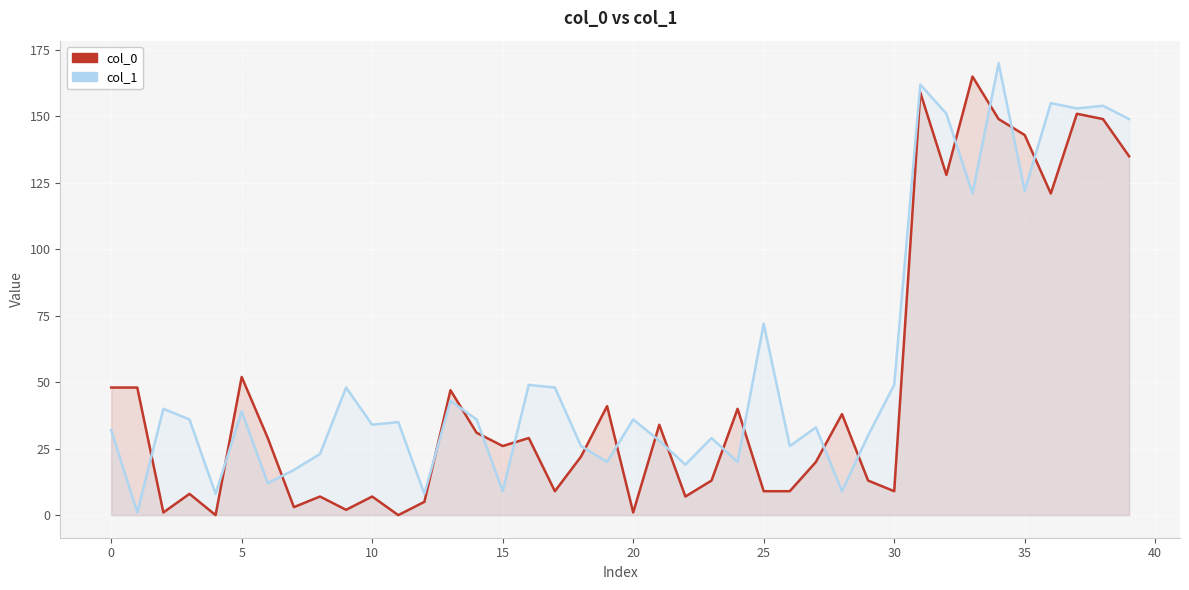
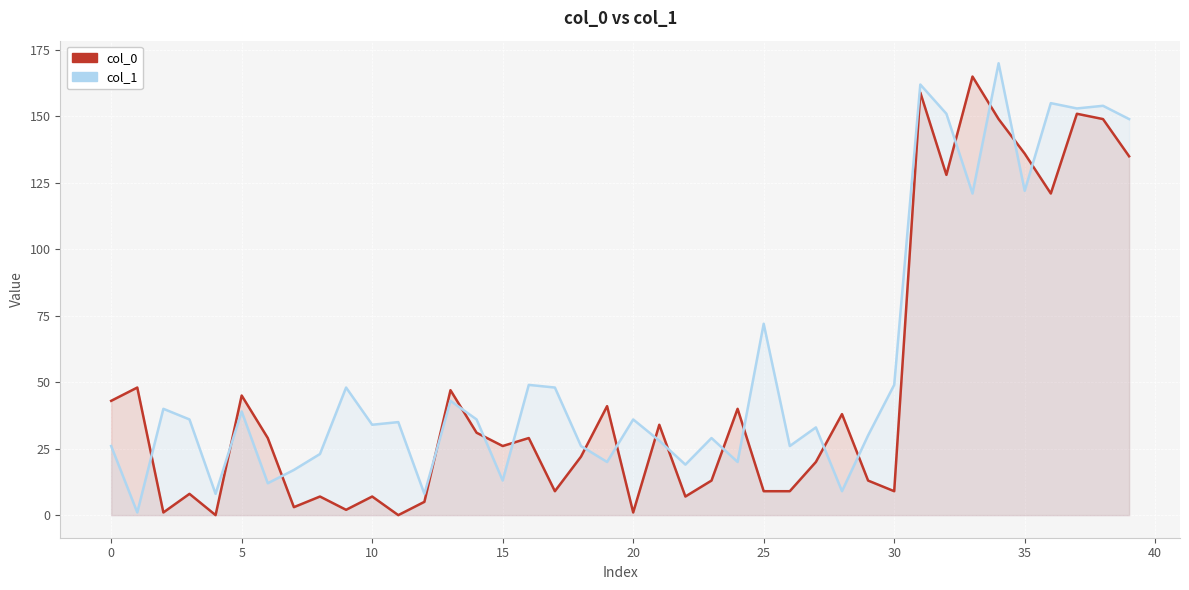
col_0, 0: 48 -> 43
col_1, 0: 32 -> 26
col_0, 5: 52 -> 45
col_1, 15: 9 -> 13
col_0, 35: 143 -> 136
